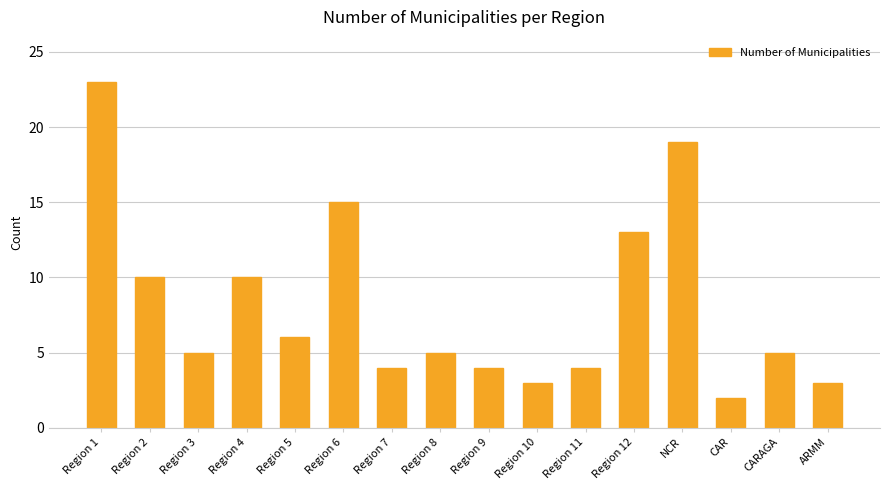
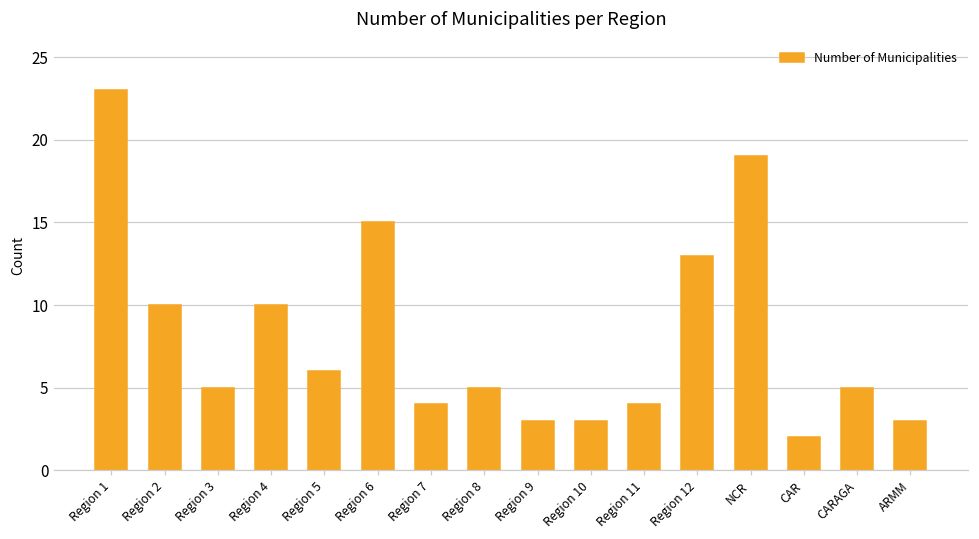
Region 9: 4 -> 3
